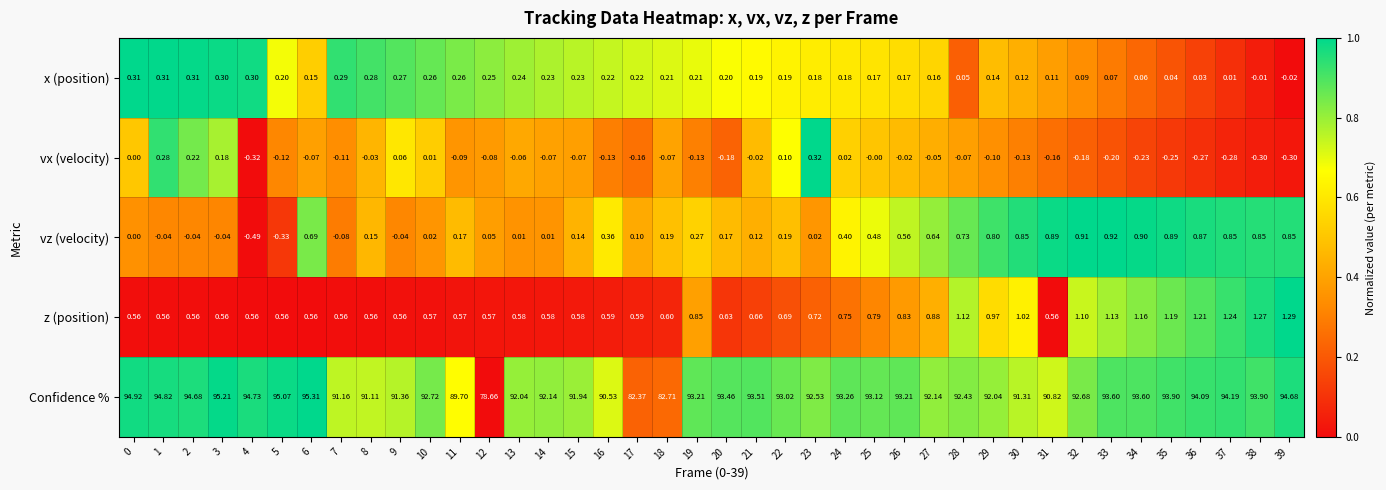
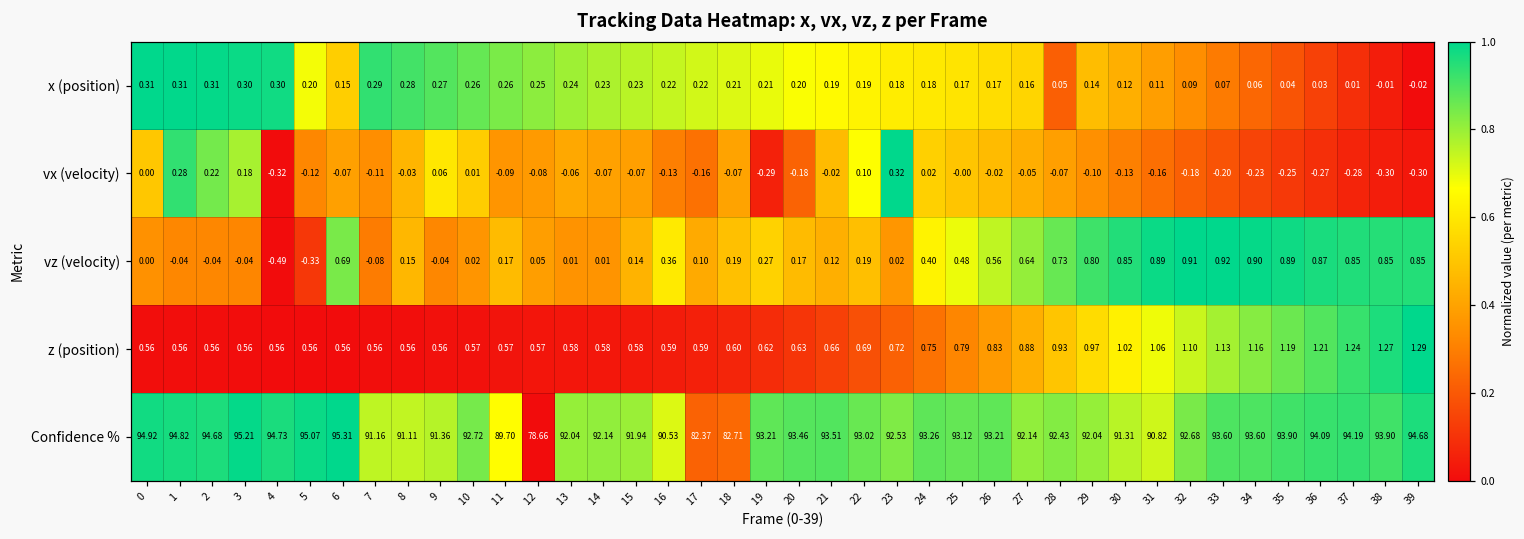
vx (velocity), 19: -0.13 -> -0.29
z (position), 19: 0.85 -> 0.62
z (position), 28: 1.12 -> 0.93
z (position), 31: 0.56 -> 1.06
